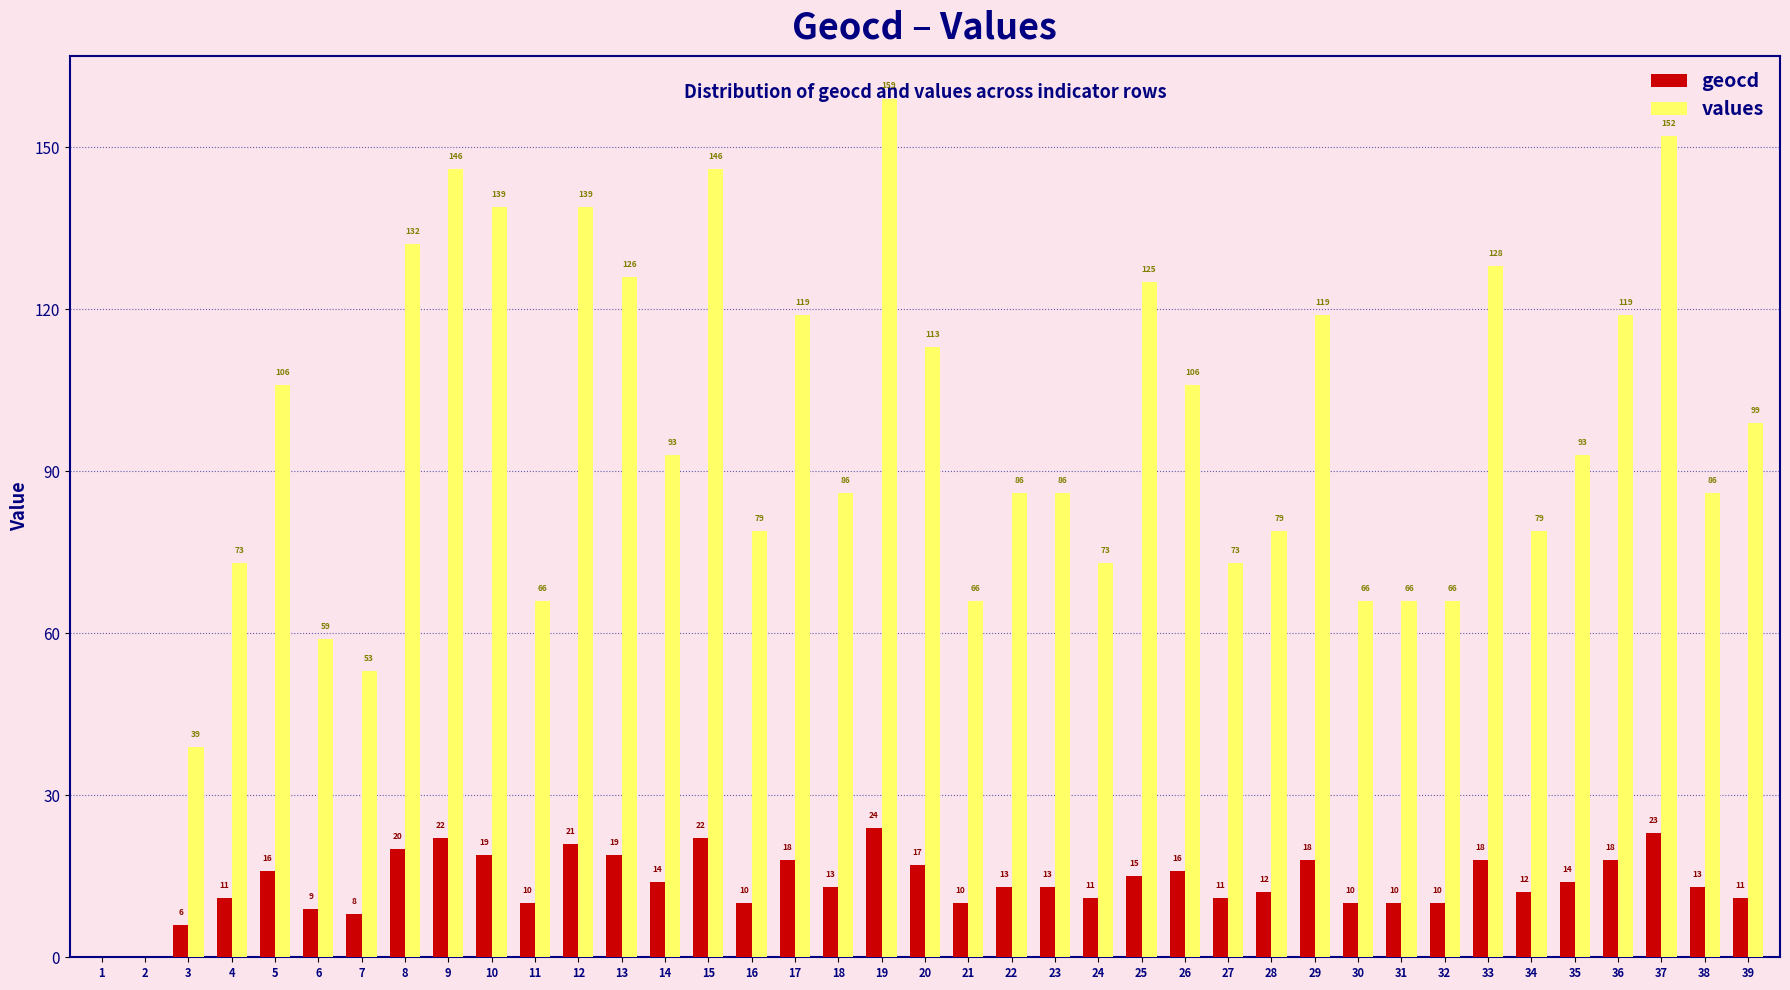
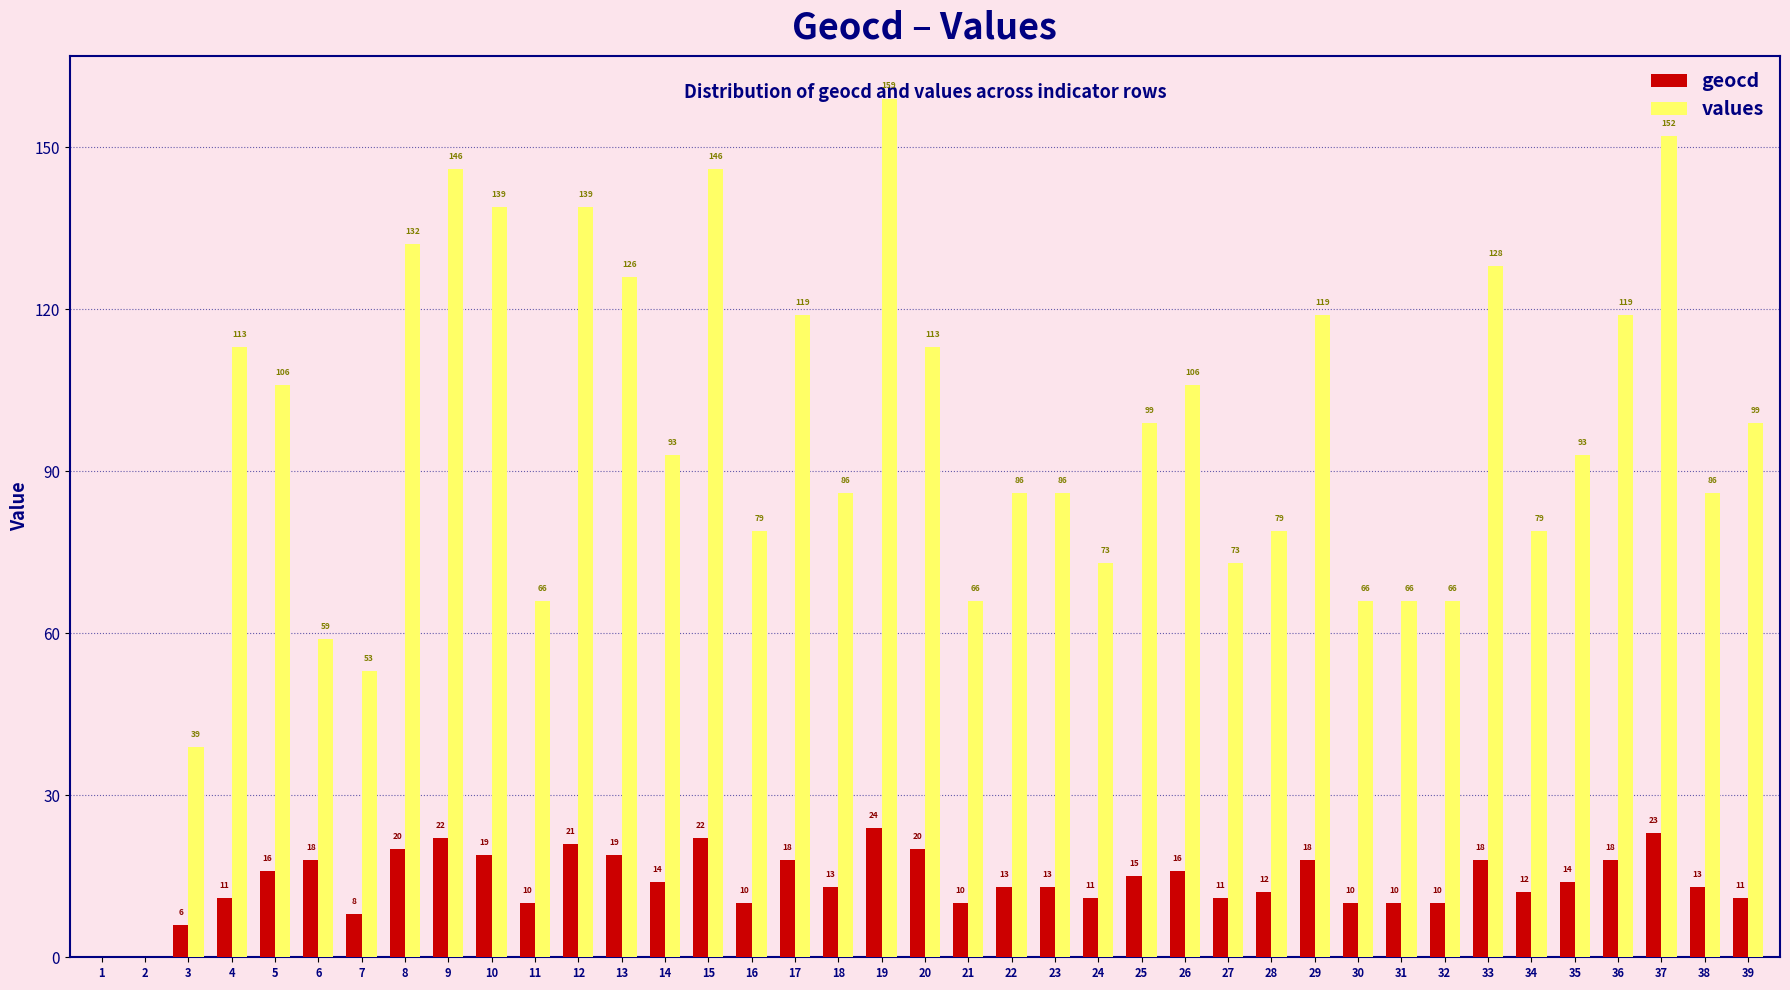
values, 4: 73 -> 113
geocd, 6: 9 -> 18
geocd, 20: 17 -> 20
values, 25: 125 -> 99
